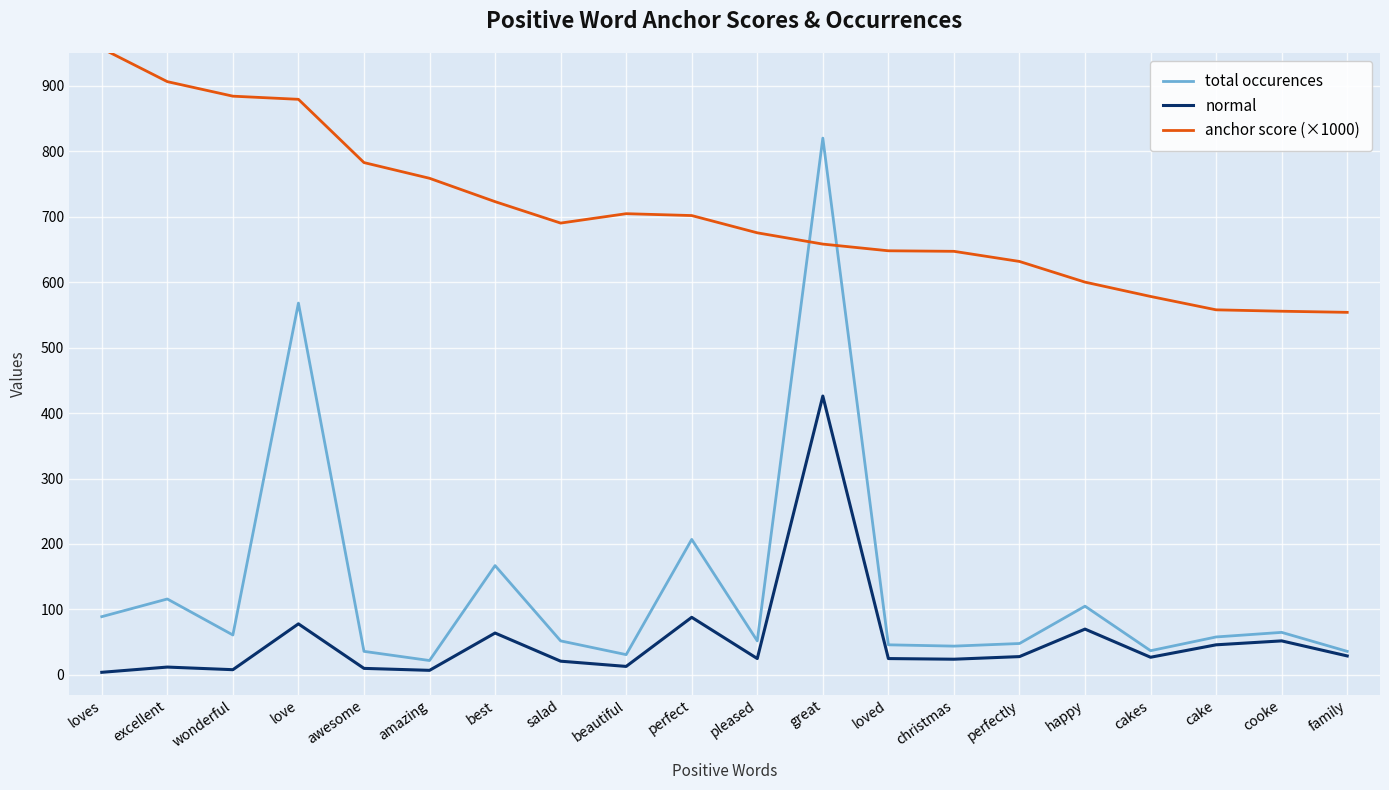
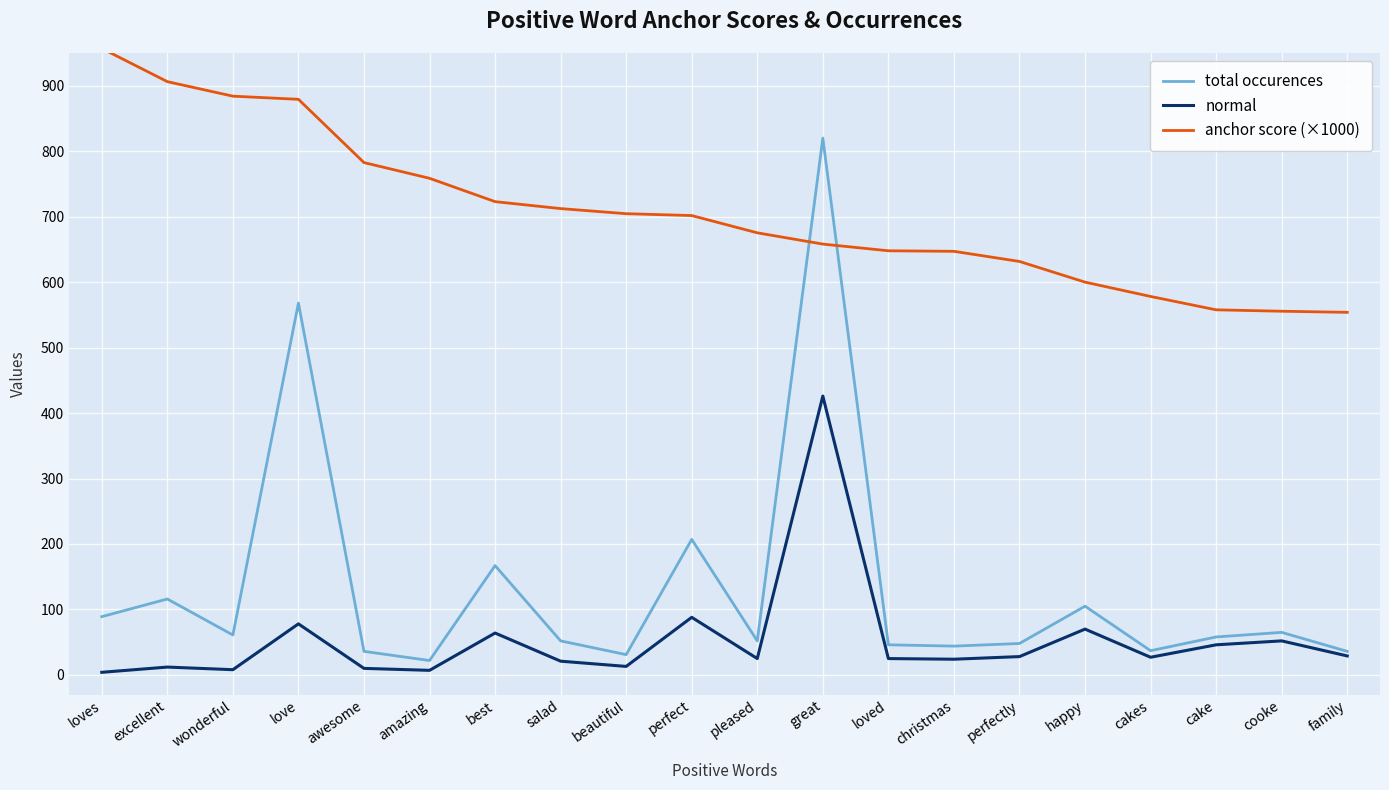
anchor score (×1000), salad: 690 -> 710
